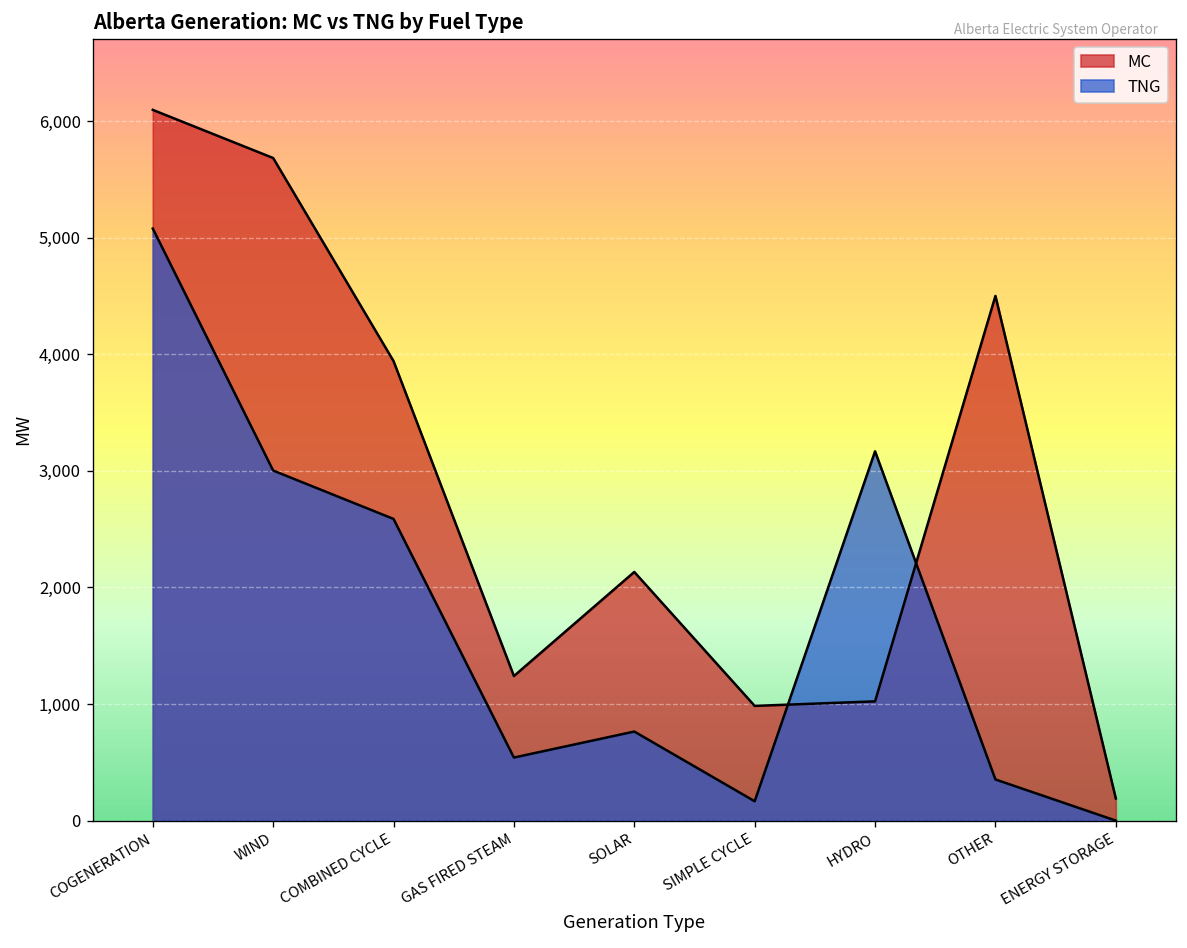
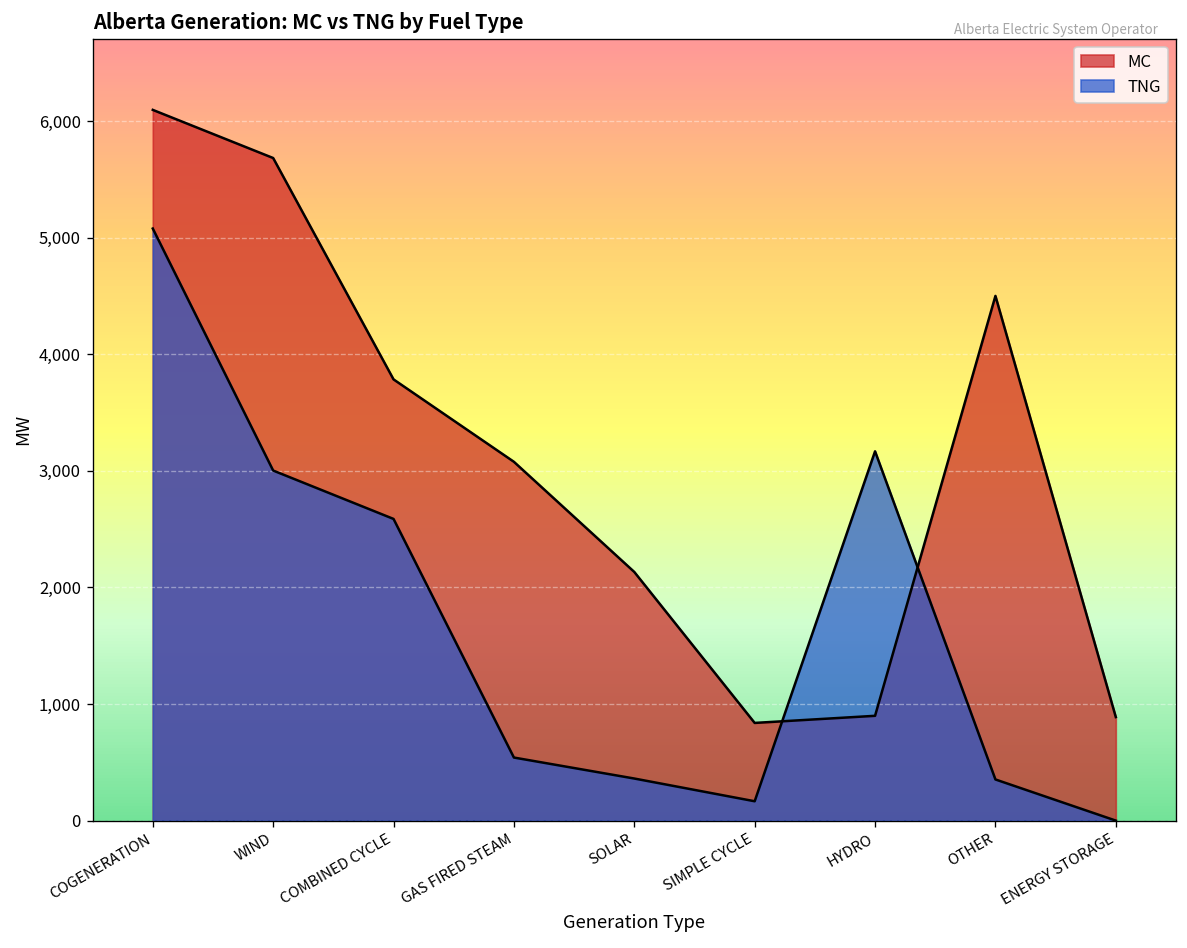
MC, COMBINED CYCLE: 3,900 -> 3,800
MC, GAS FIRED STEAM: 1,200 -> 3,100
TNG, SOLAR: 800 -> 400
MC, SIMPLE CYCLE: 1,000 -> 800
MC, HYDRO: 1,000 -> 900
MC, ENERGY STORAGE: 200 -> 900
